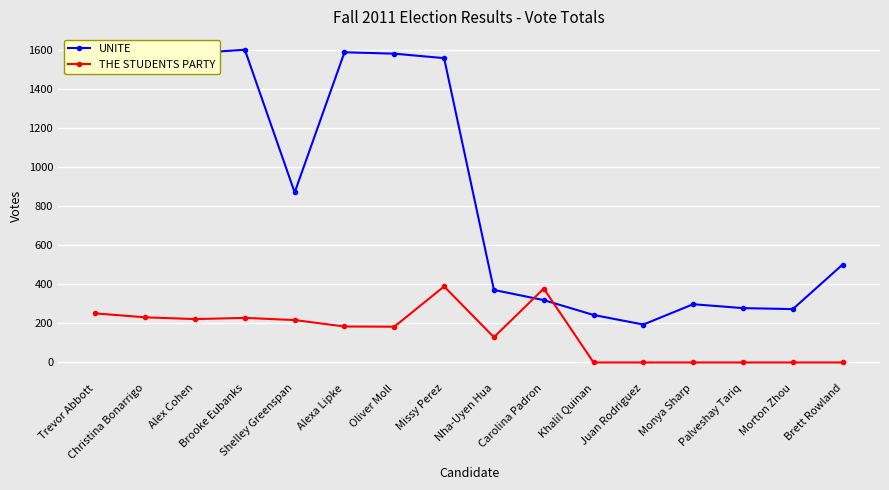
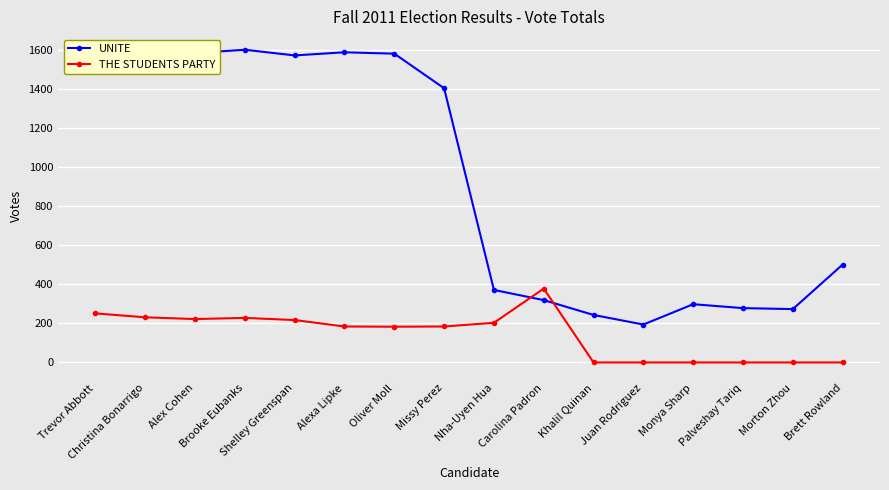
UNITE, Shelley Greenspan: 870 -> 1570
UNITE, Missy Perez: 1560 -> 1400
THE STUDENTS PARTY, Missy Perez: 390 -> 180
THE STUDENTS PARTY, Nha-Uyen Hua: 130 -> 200
